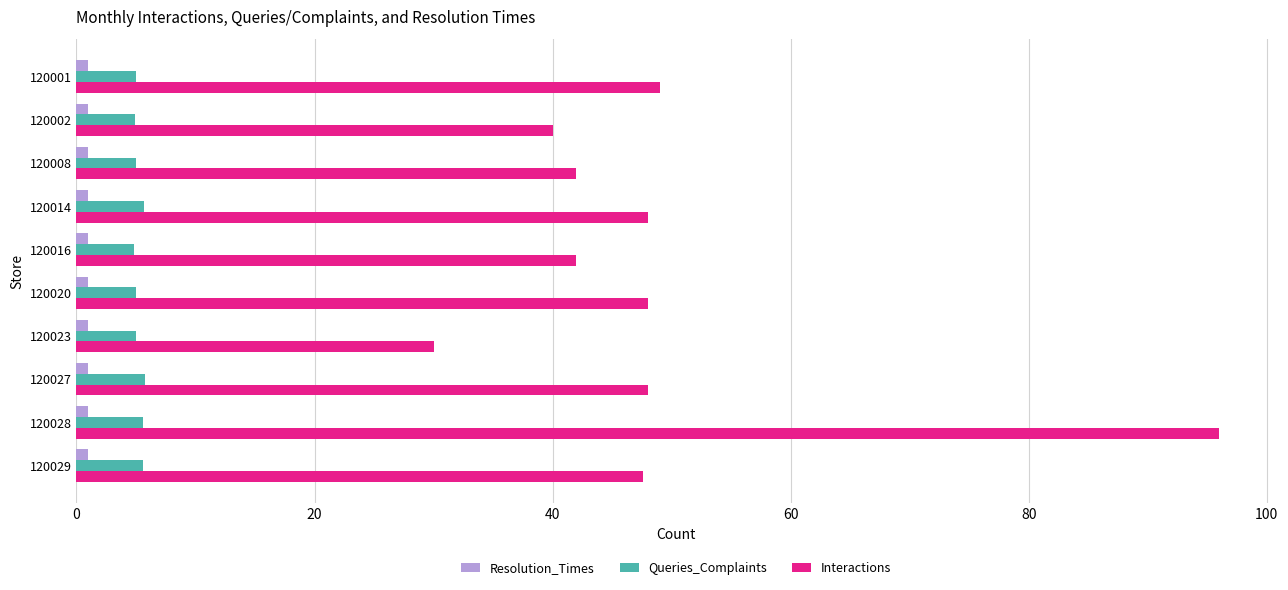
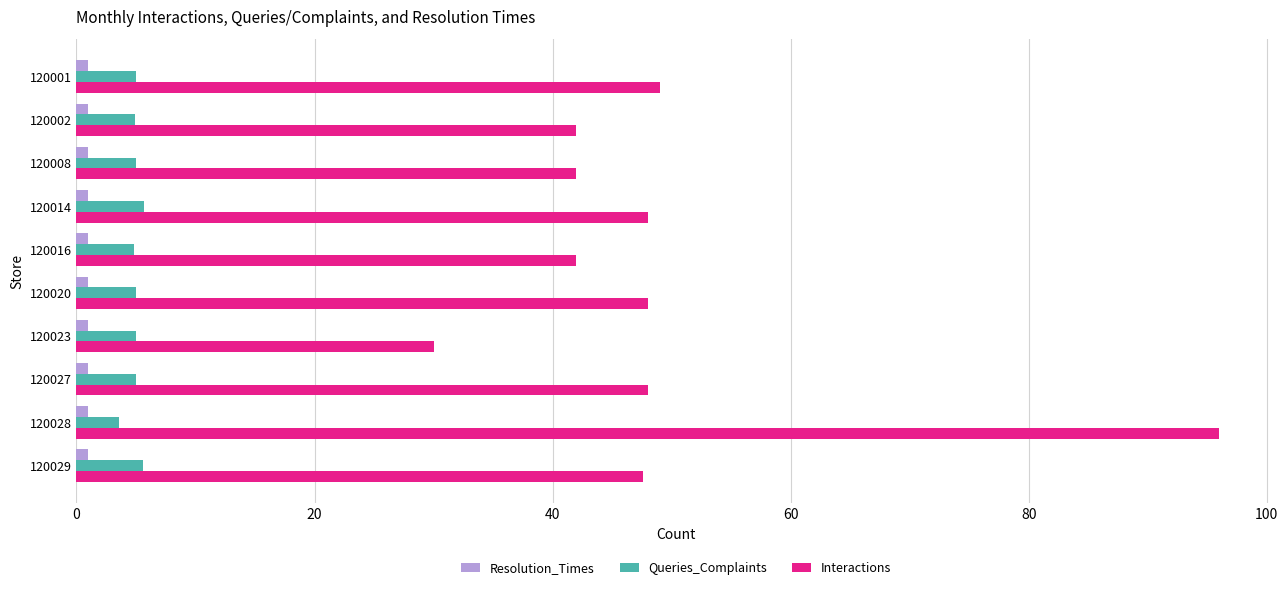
Interactions, 120002: 40 -> 42
Queries_Complaints, 120027: 5.8 -> 5.0
Queries_Complaints, 120028: 5.6 -> 3.6
